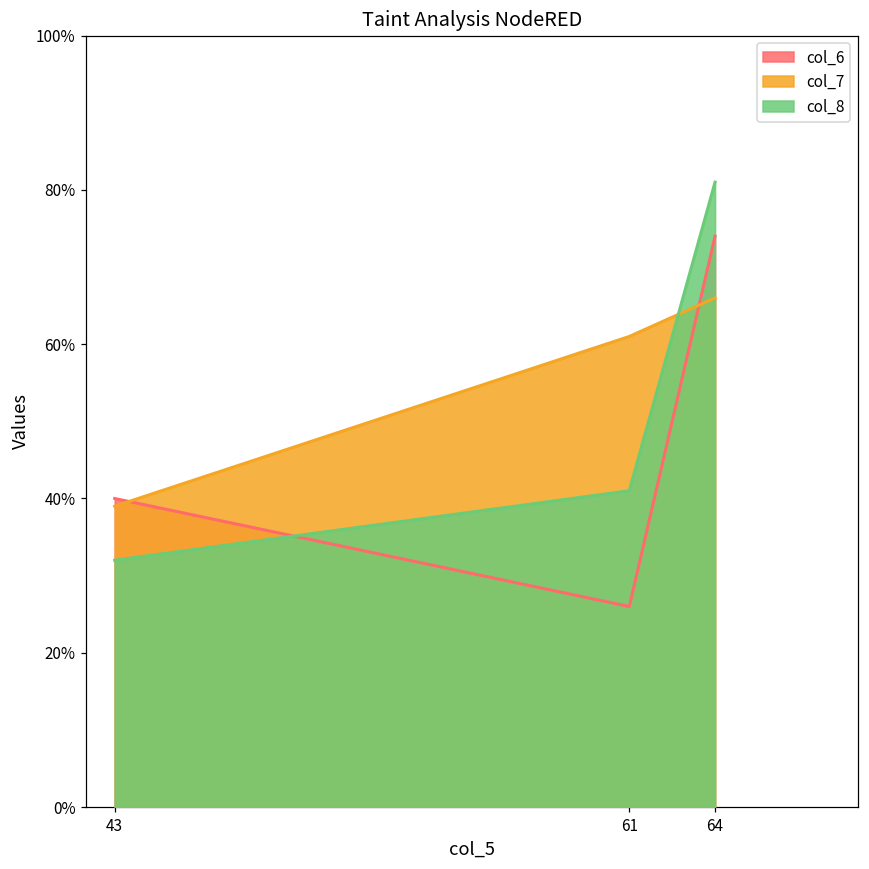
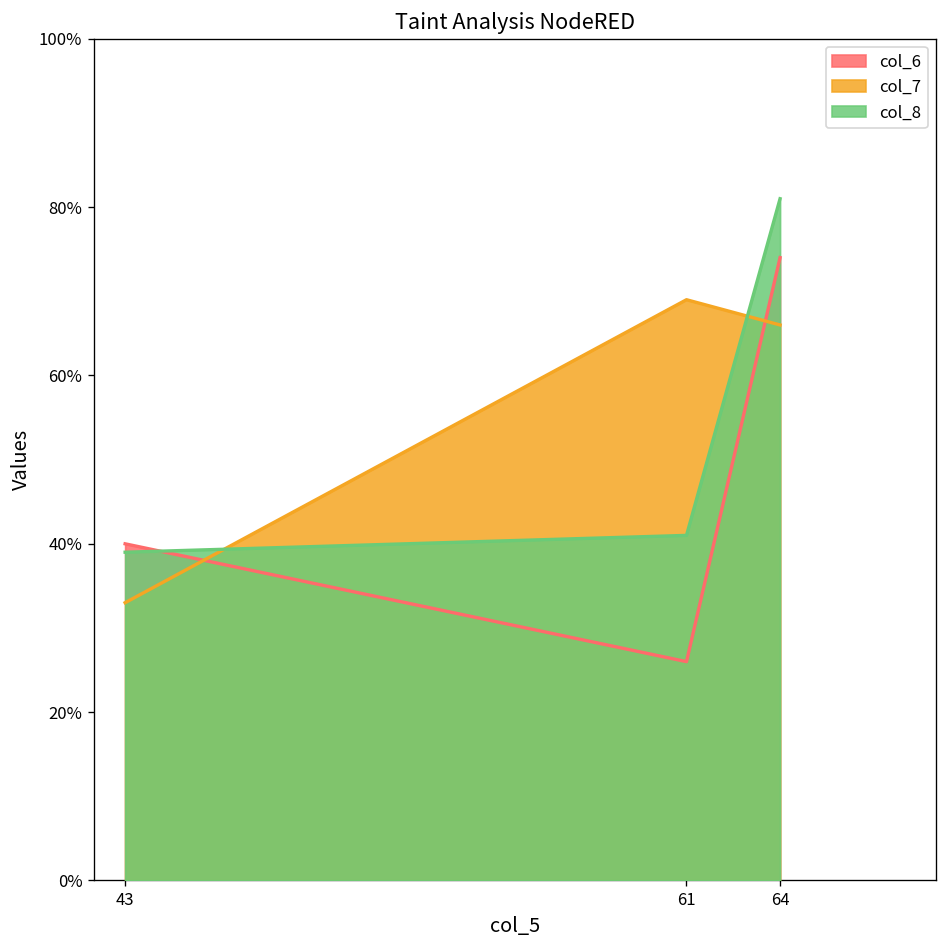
col_7, 43: 39% -> 33%
col_8, 43: 32% -> 39%
col_7, 61: 61% -> 69%
